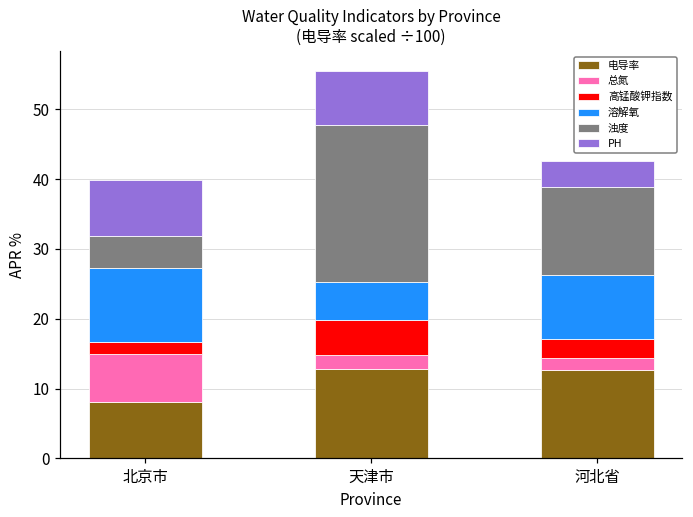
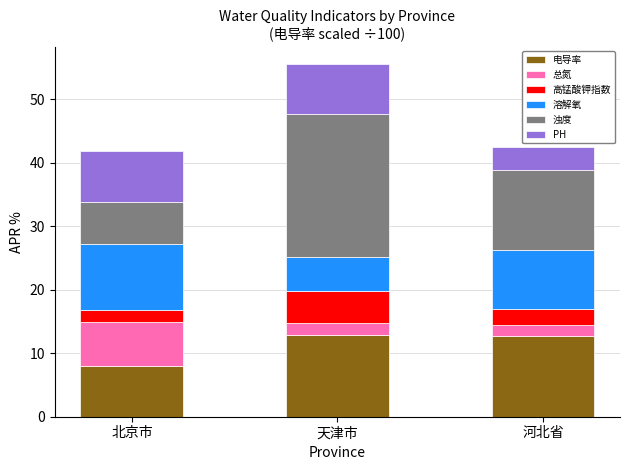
浊度, 北京市: 5 -> 7
